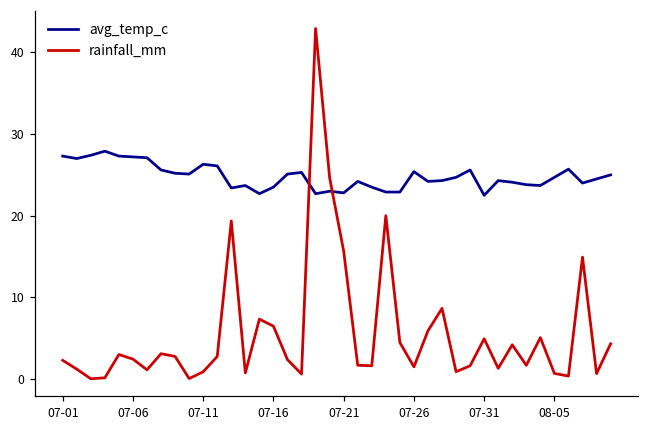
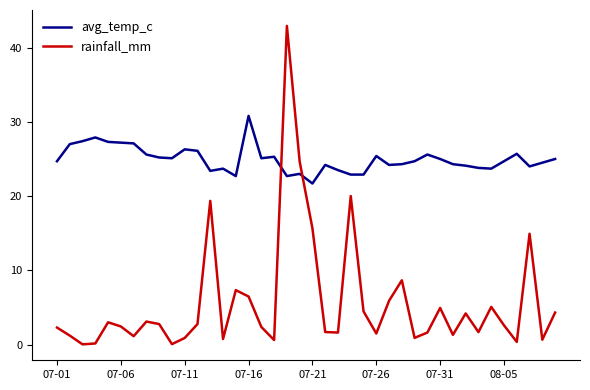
avg_temp_c, 07-01: 27 -> 25
avg_temp_c, 07-16: 24 -> 31
avg_temp_c, 07-21: 23 -> 22
avg_temp_c, 07-31: 23 -> 25
rainfall_mm, 08-05: 1 -> 3
